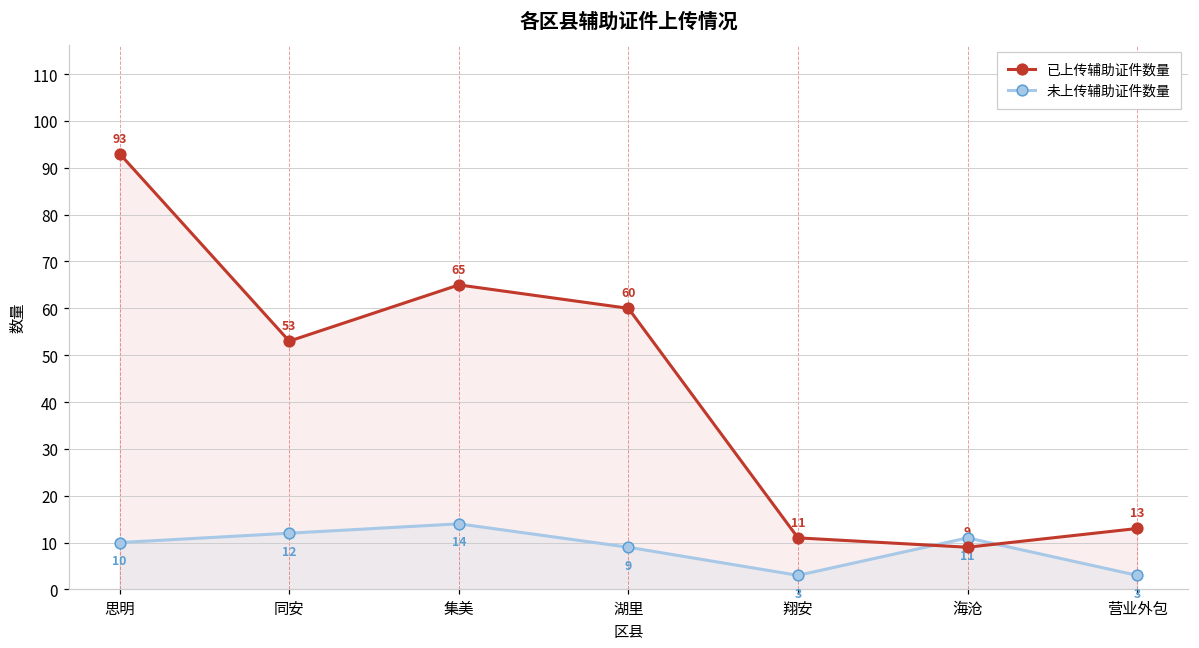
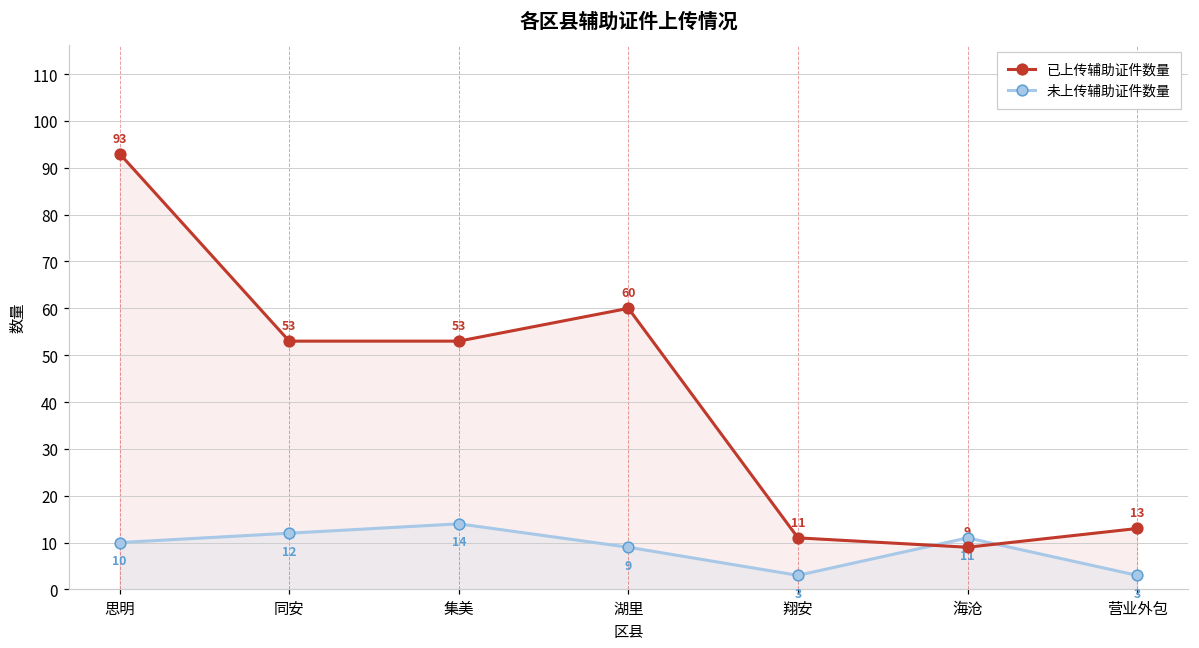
已上传辅助证件数量, 集美: 65 -> 53
